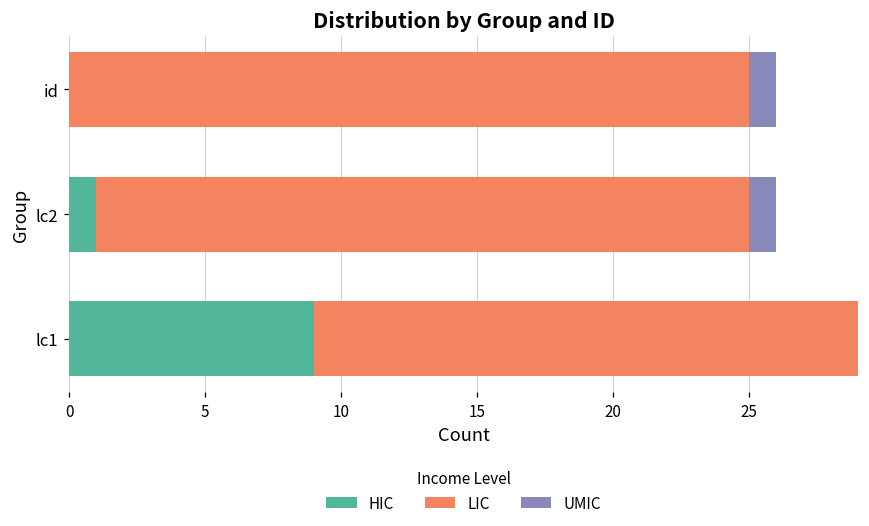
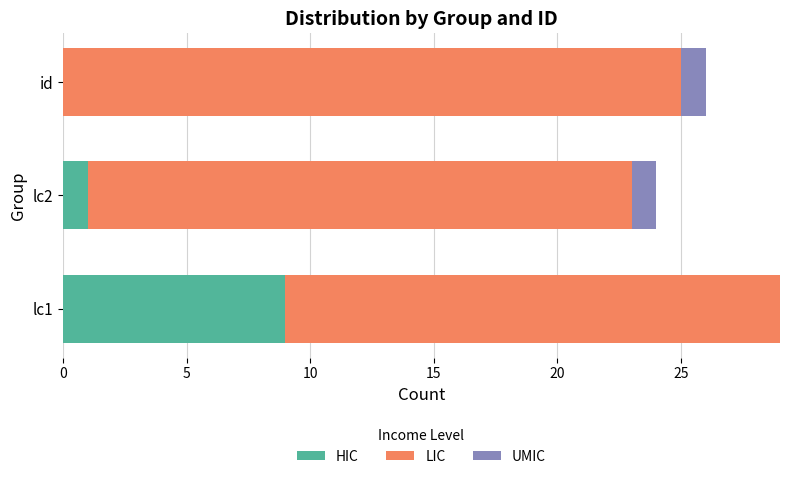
LIC, lc2: 24 -> 22
